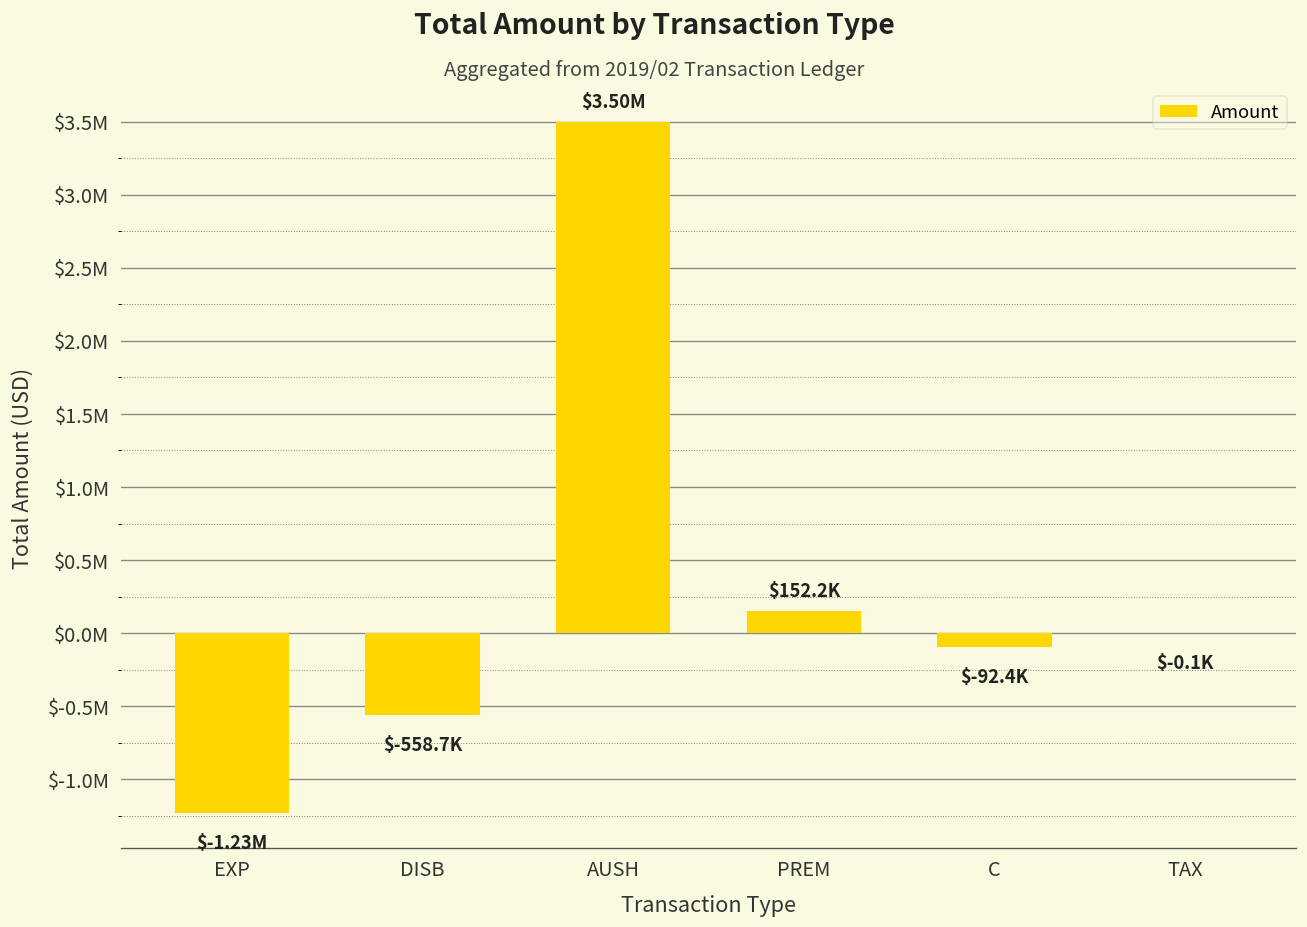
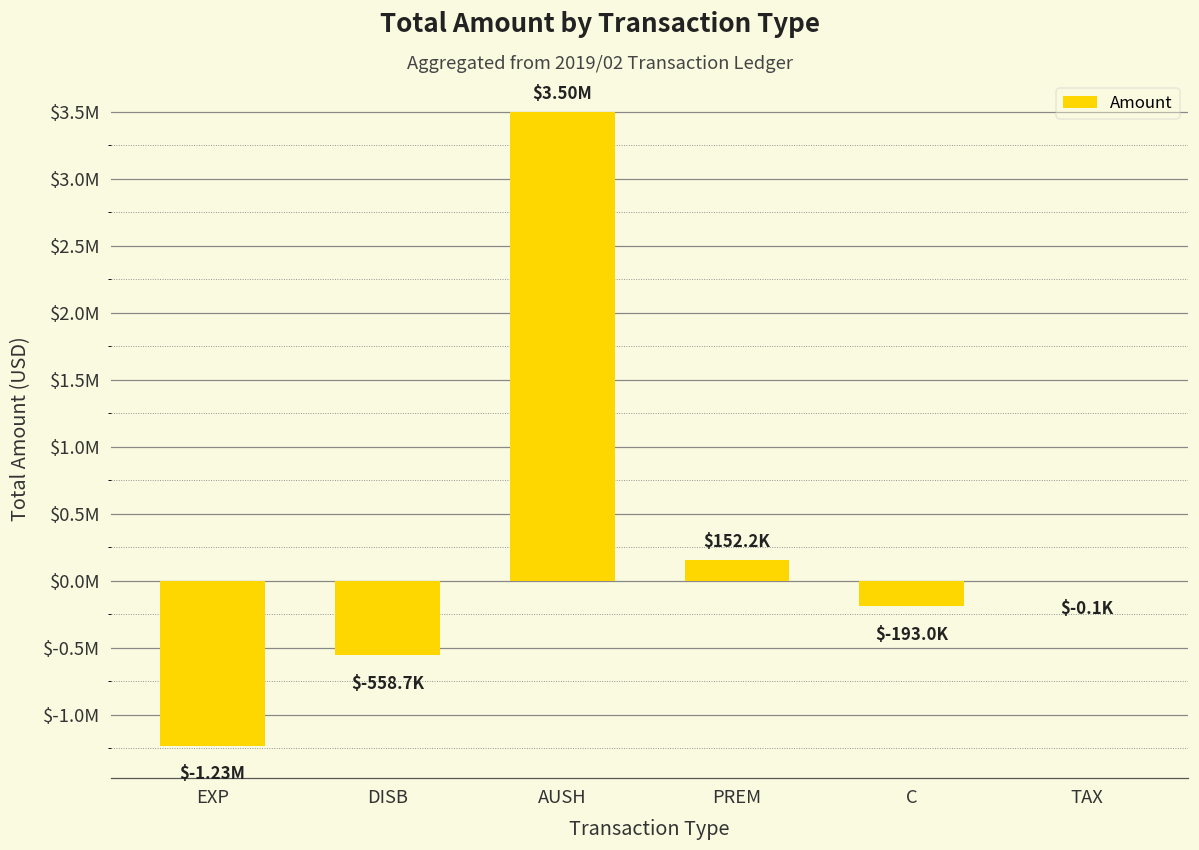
C: $-92.4K -> $-193.0K
